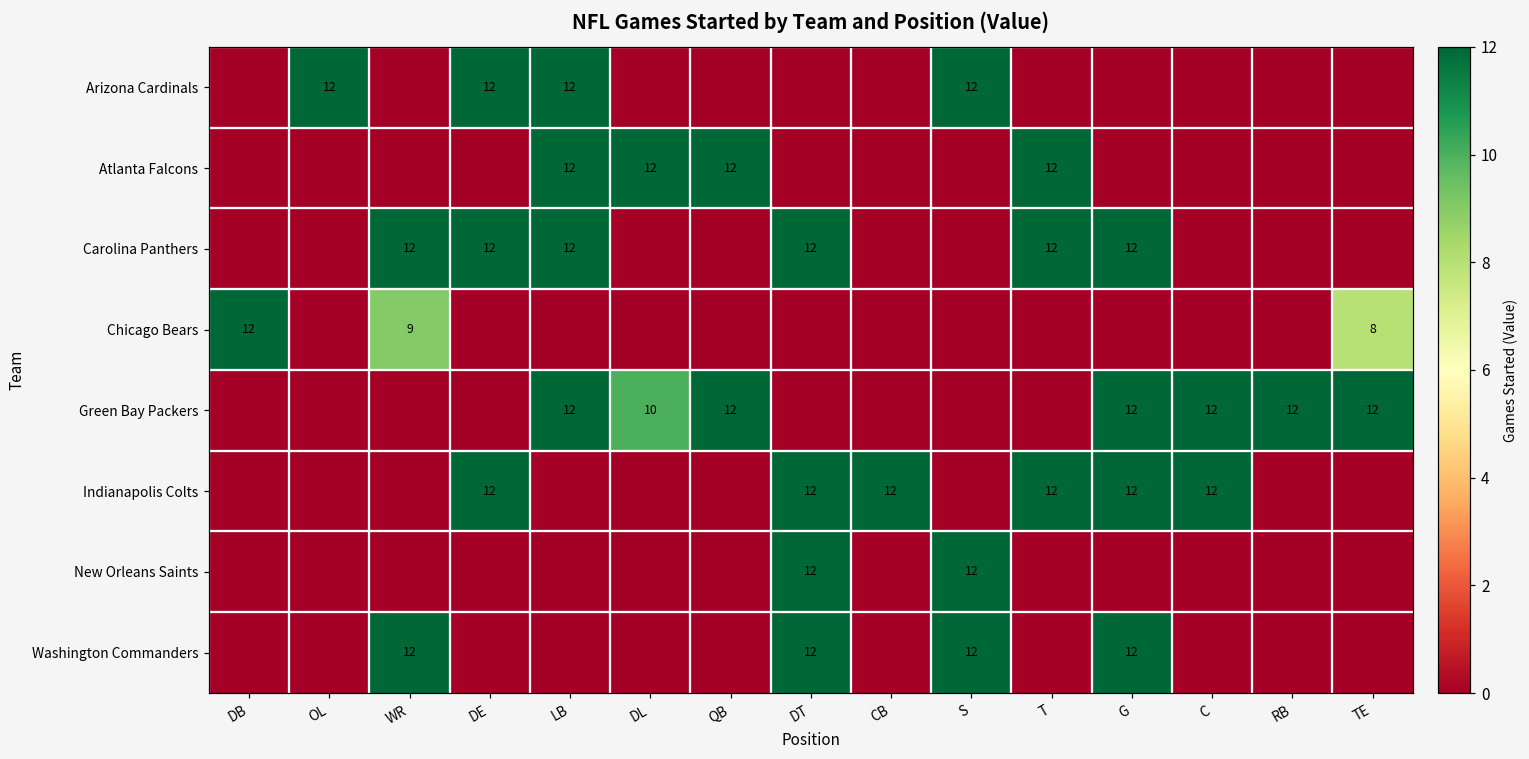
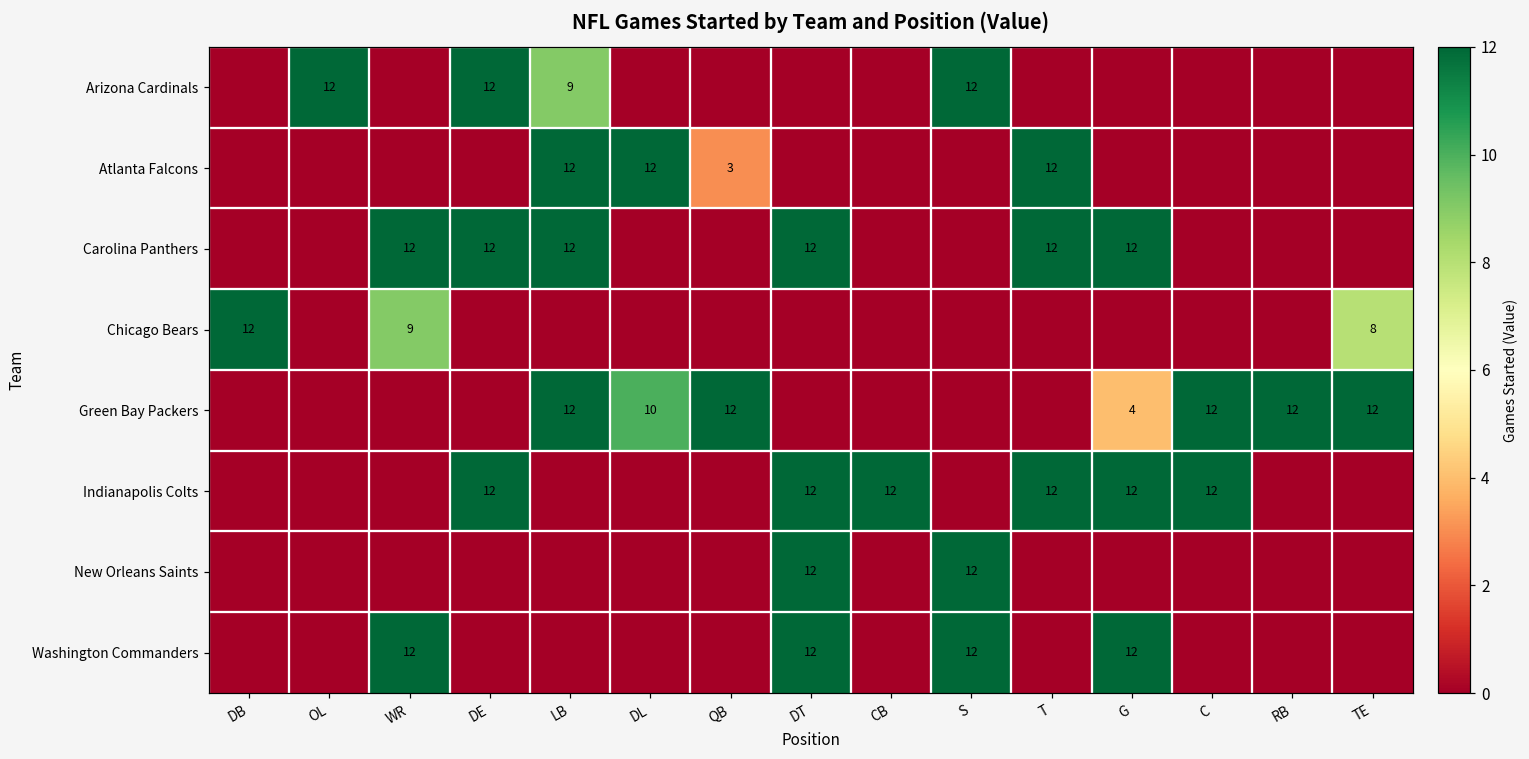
Arizona Cardinals, LB: 12 -> 9
Atlanta Falcons, QB: 12 -> 3
Green Bay Packers, G: 12 -> 4
